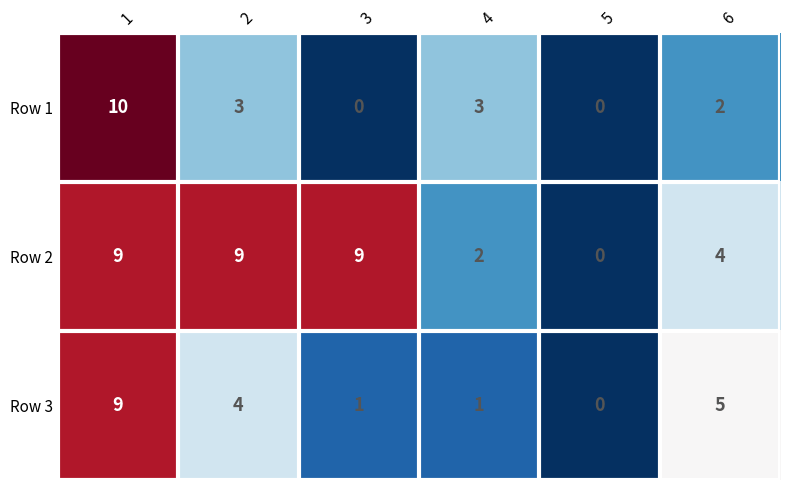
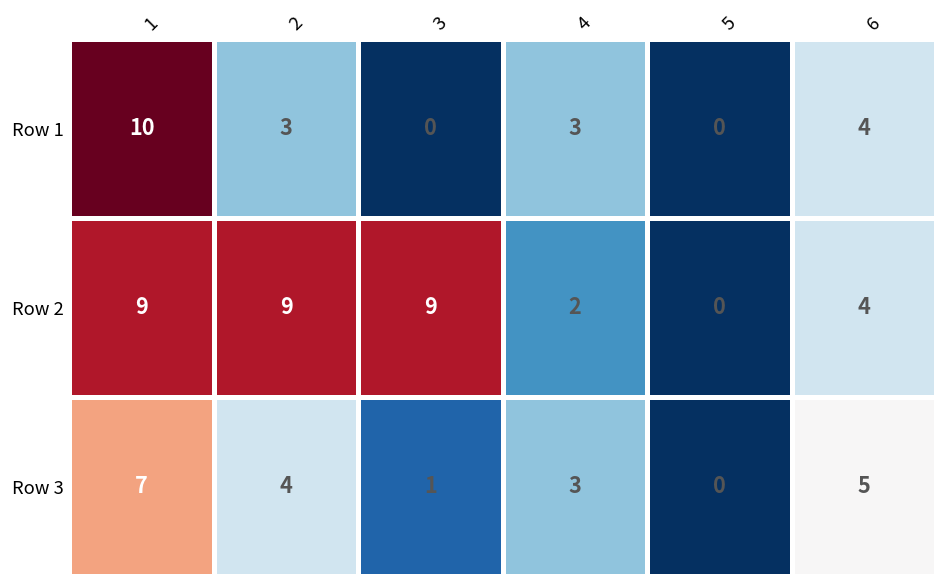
Row 1, 6: 2 -> 4
Row 3, 1: 9 -> 7
Row 3, 4: 1 -> 3
